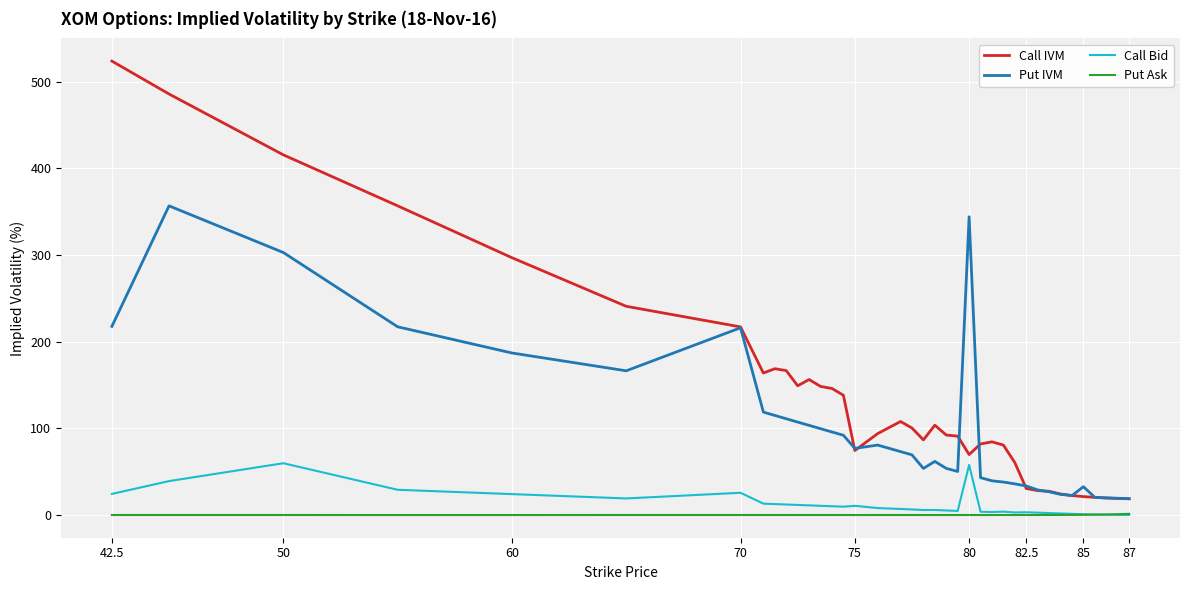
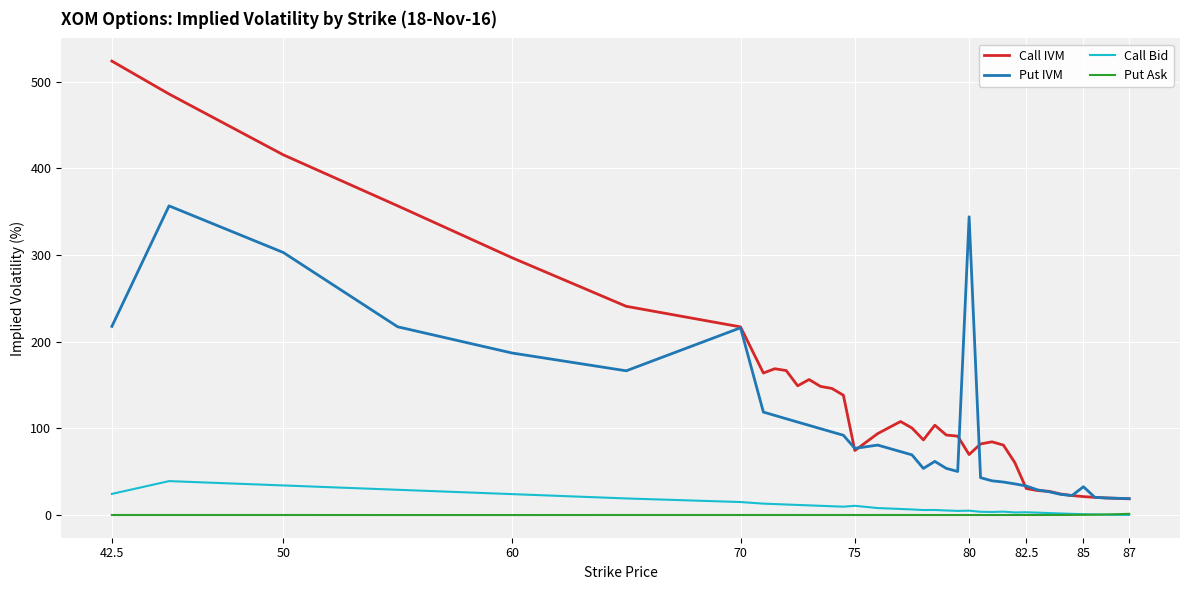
Call Bid, 50: 60 -> 30
Call Bid, 70: 30 -> 20
Call Bid, 80: 60 -> 10
